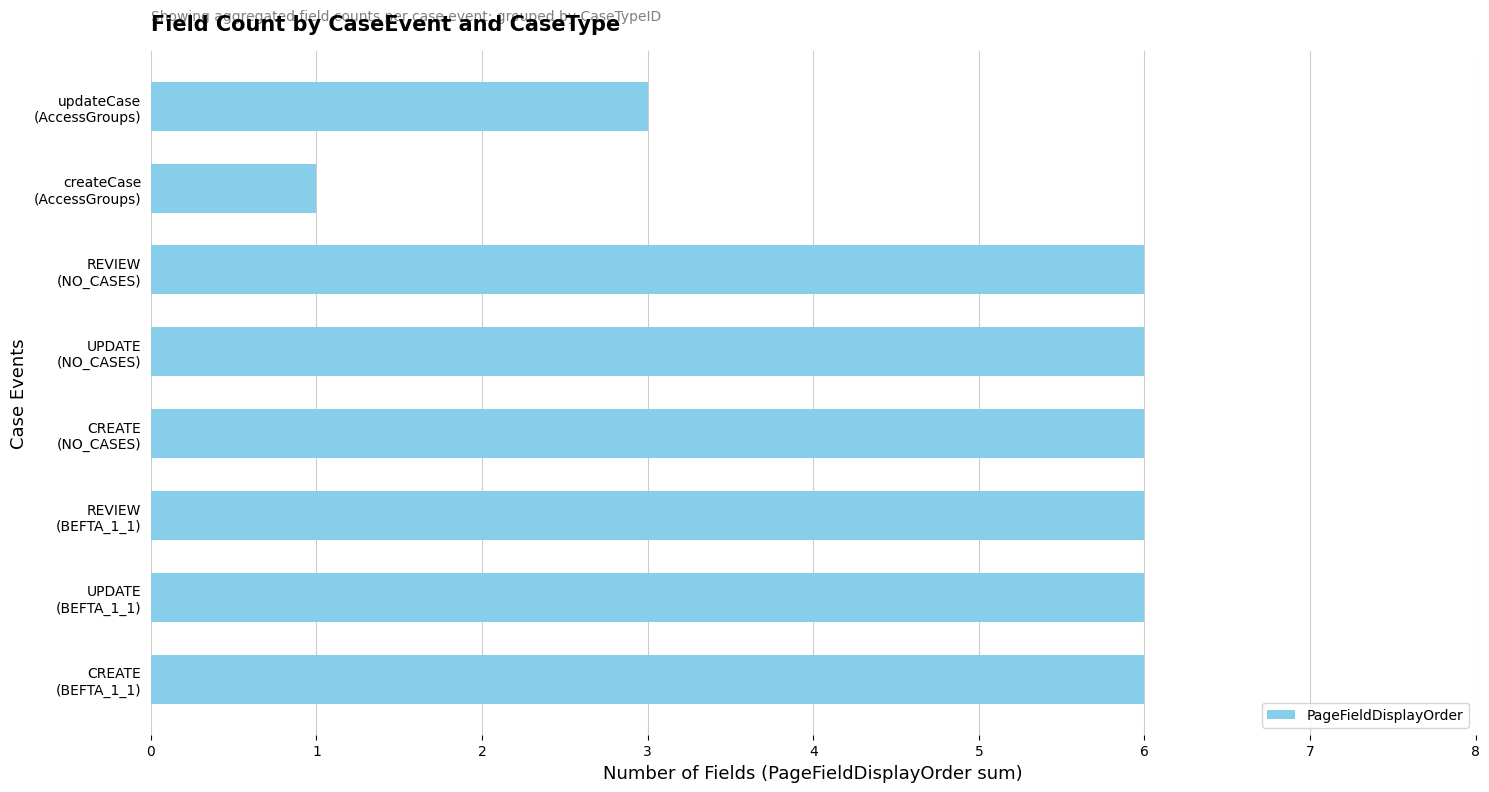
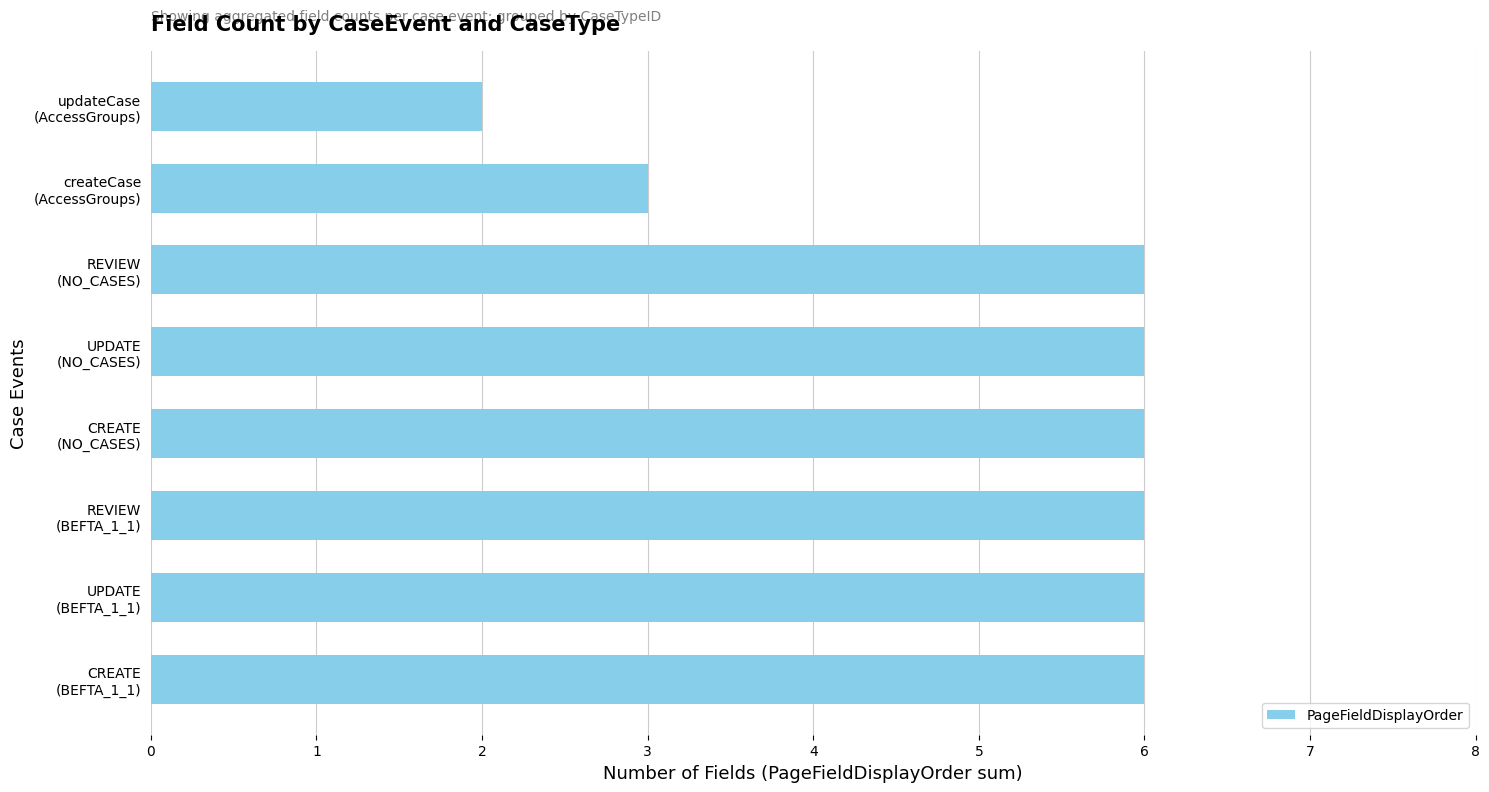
updateCase (AccessGroups): 3 -> 2
createCase (AccessGroups): 1 -> 3
